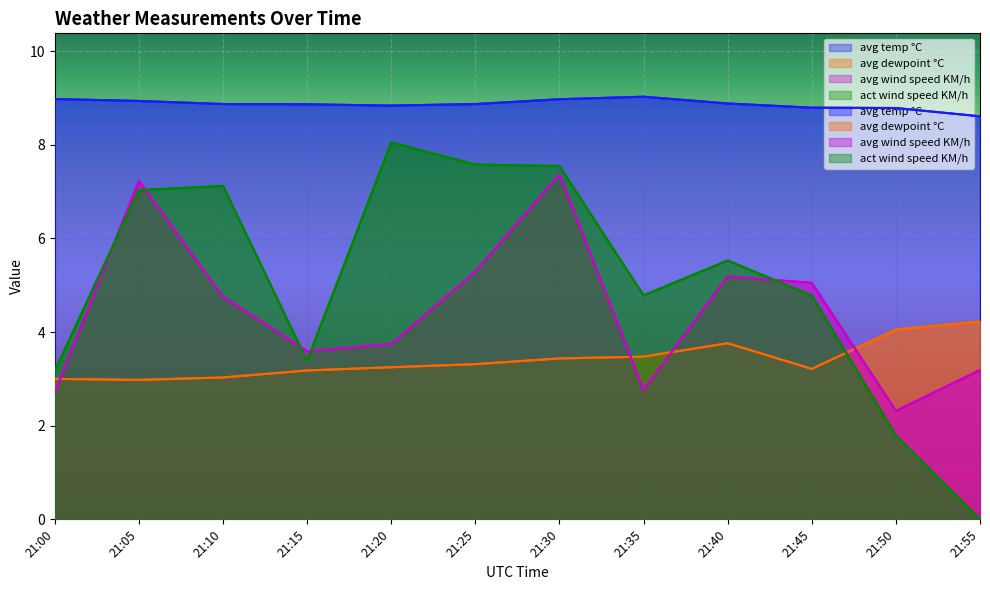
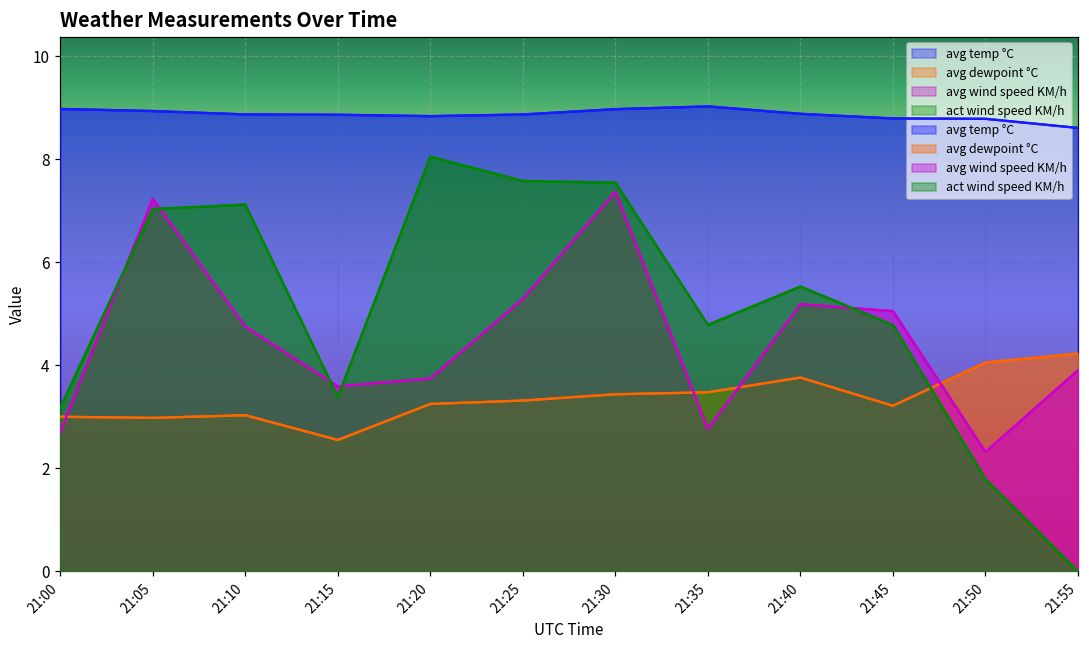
avg dewpoint °C, 21:15: 3.2 -> 2.5
avg wind speed KM/h, 21:55: 3.2 -> 3.9
